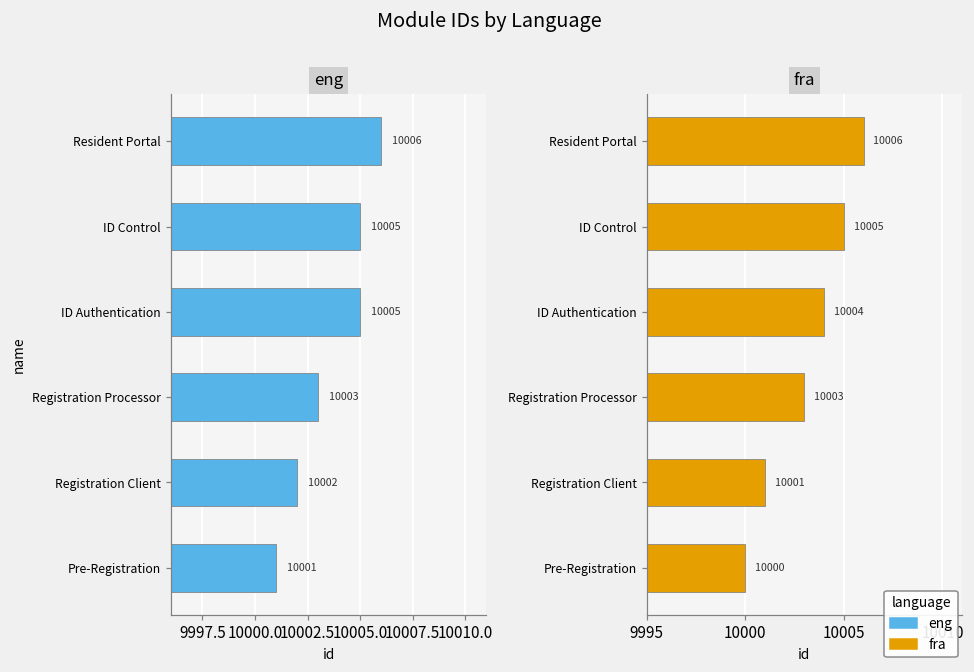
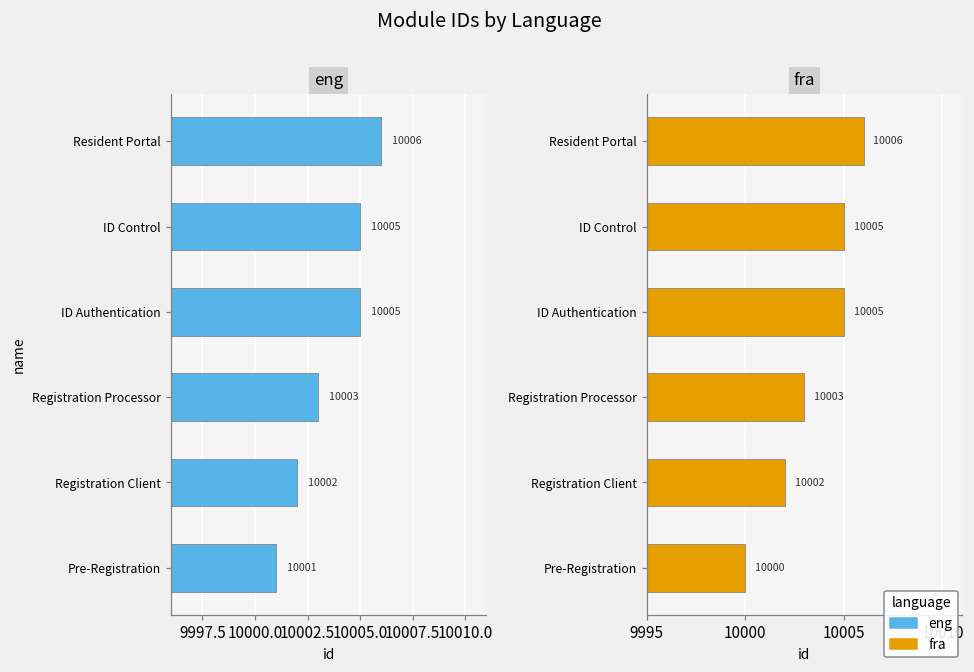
fra, ID Authentication: 10004 -> 10005
fra, Registration Client: 10001 -> 10002
